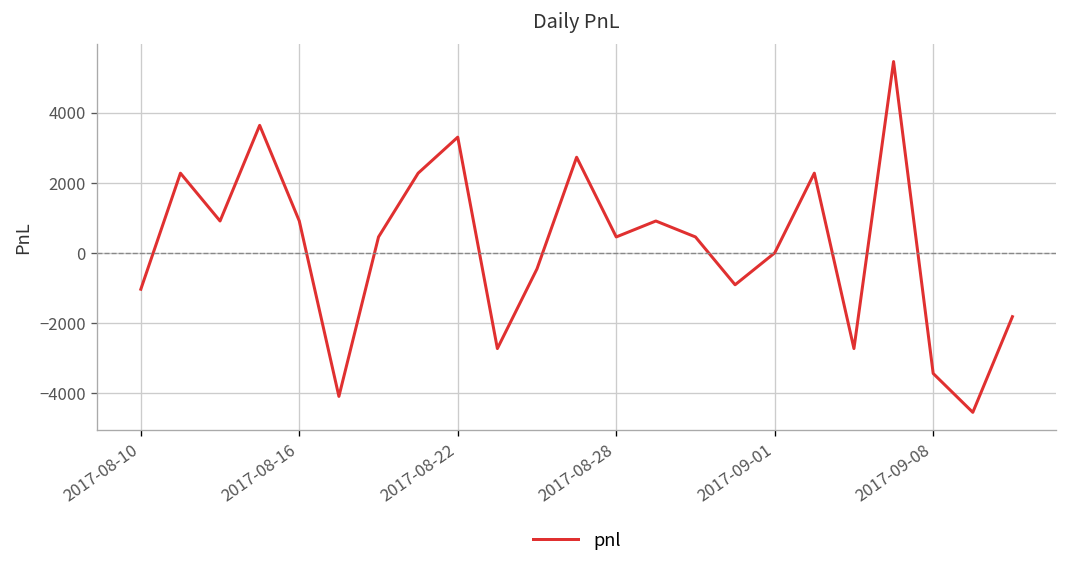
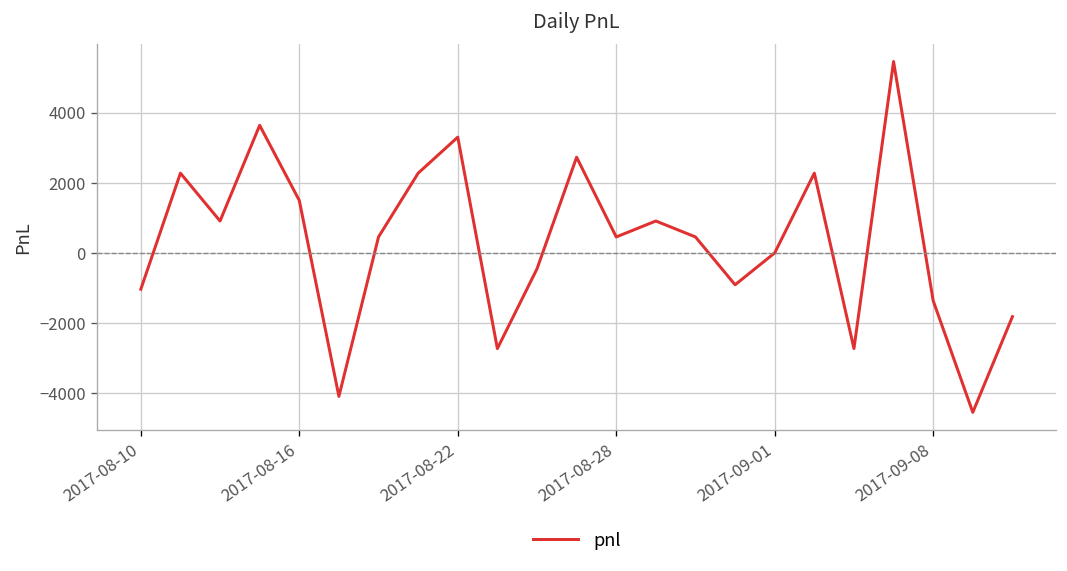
2017-08-16: 900 -> 1500
2017-09-08: -3400 -> -1400
